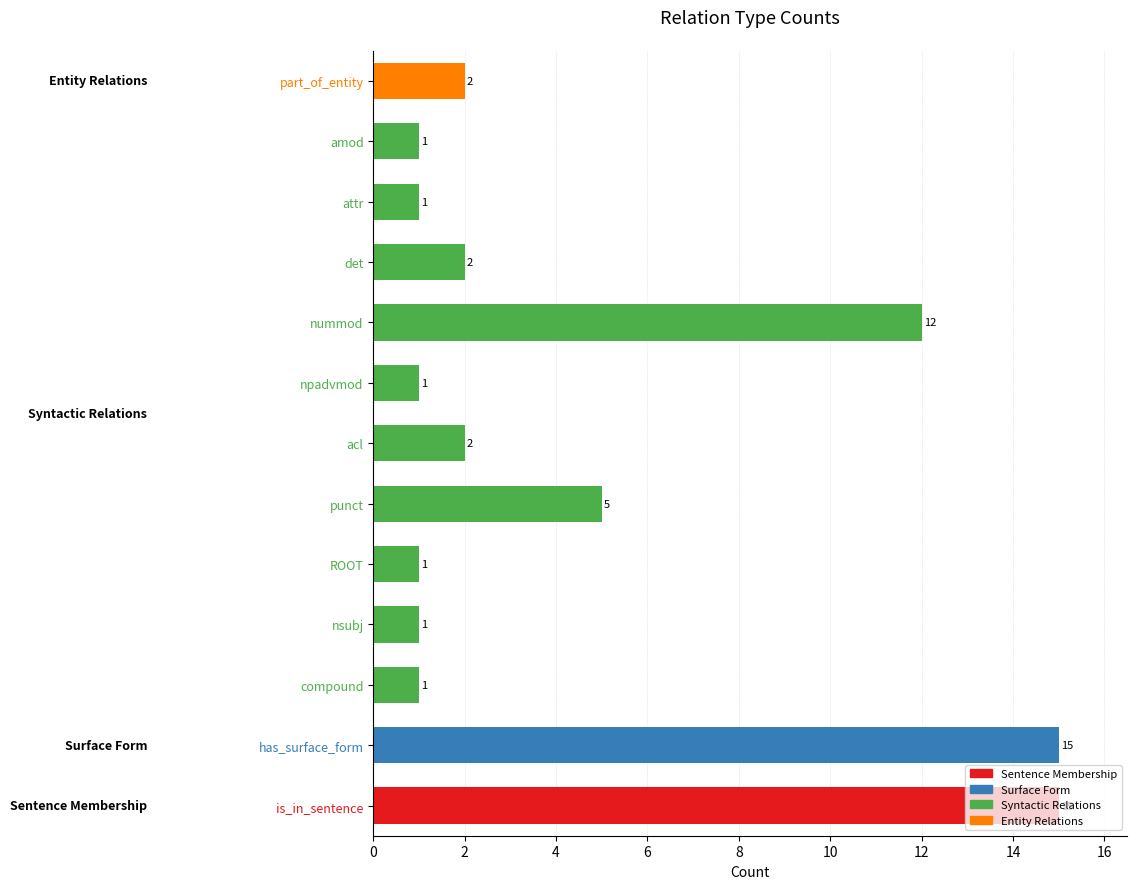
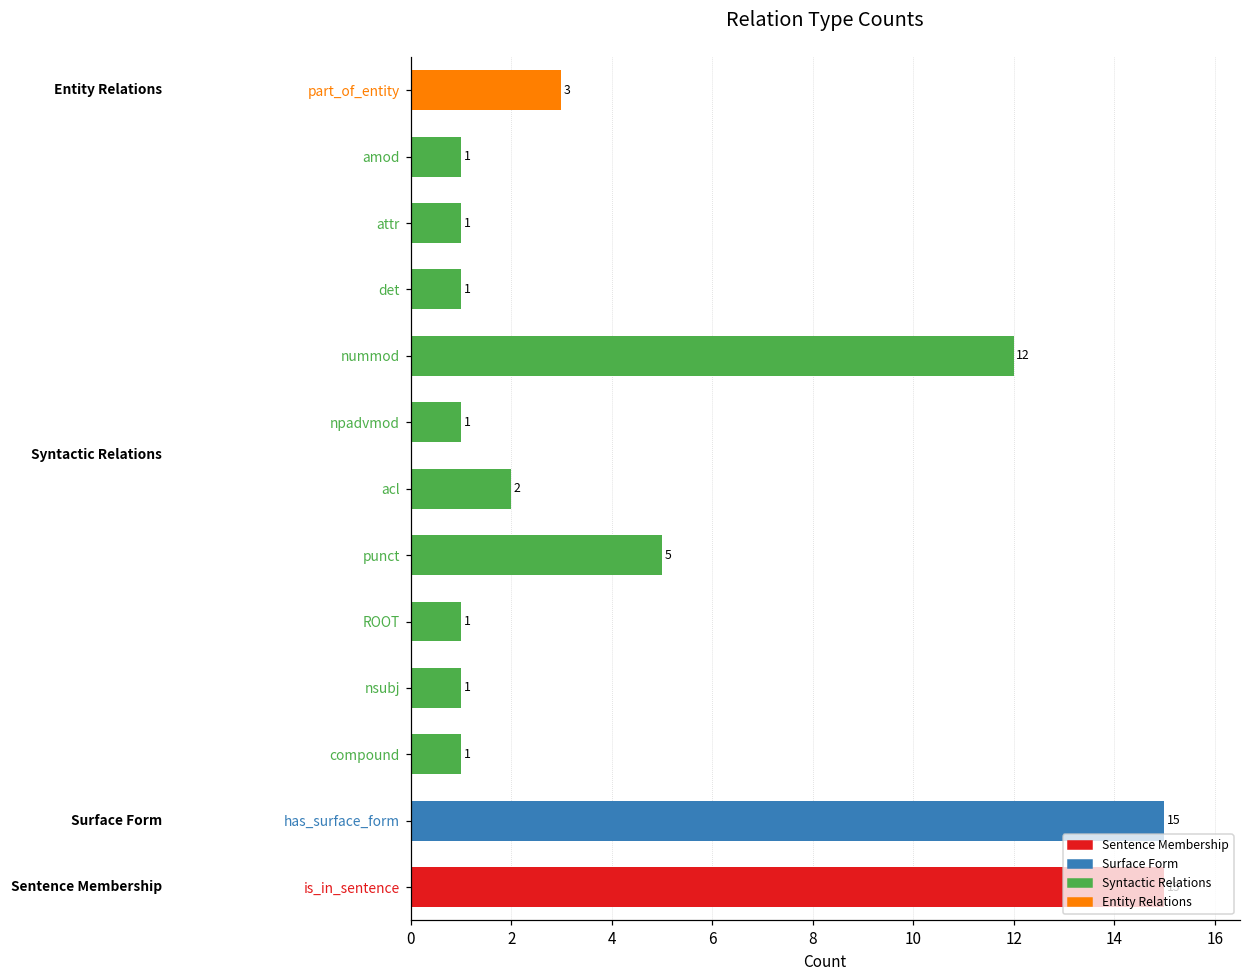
part_of_entity: 2 -> 3
det: 2 -> 1
